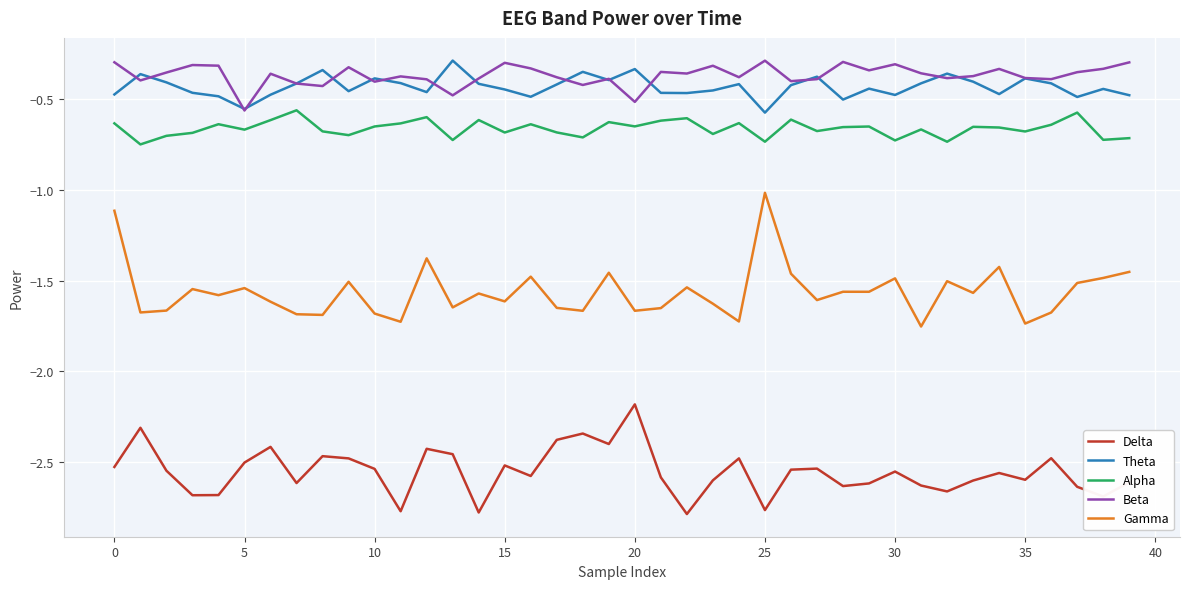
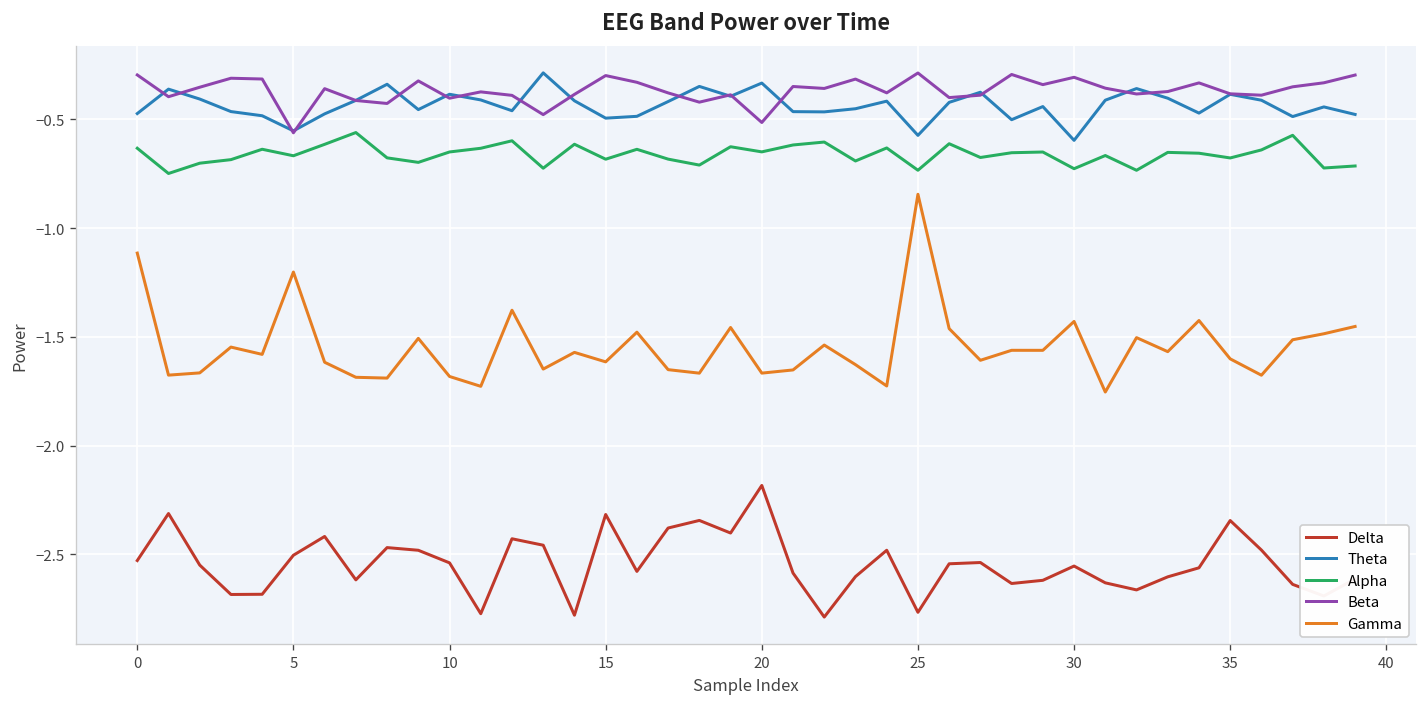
Gamma, 5: -1.54 -> -1.20
Delta, 15: -2.52 -> -2.32
Theta, 15: -0.45 -> -0.49
Gamma, 25: -1.02 -> -0.84
Theta, 30: -0.48 -> -0.60
Gamma, 30: -1.49 -> -1.43
Delta, 35: -2.60 -> -2.35
Gamma, 35: -1.74 -> -1.60
